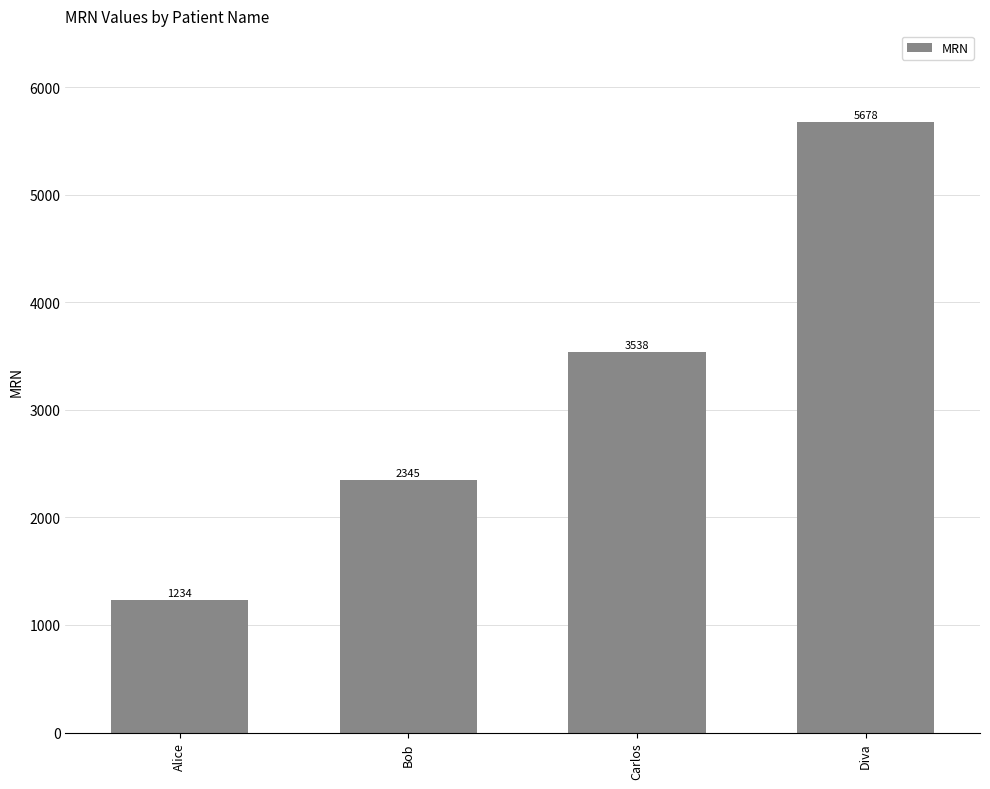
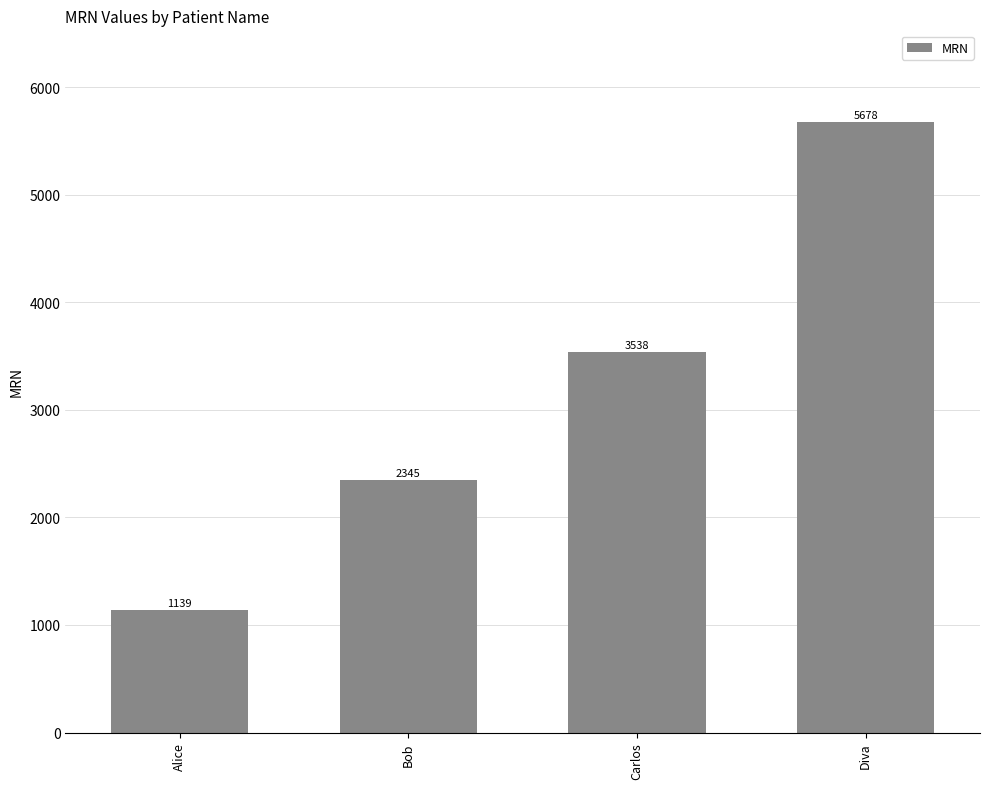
Alice: 1234 -> 1139
